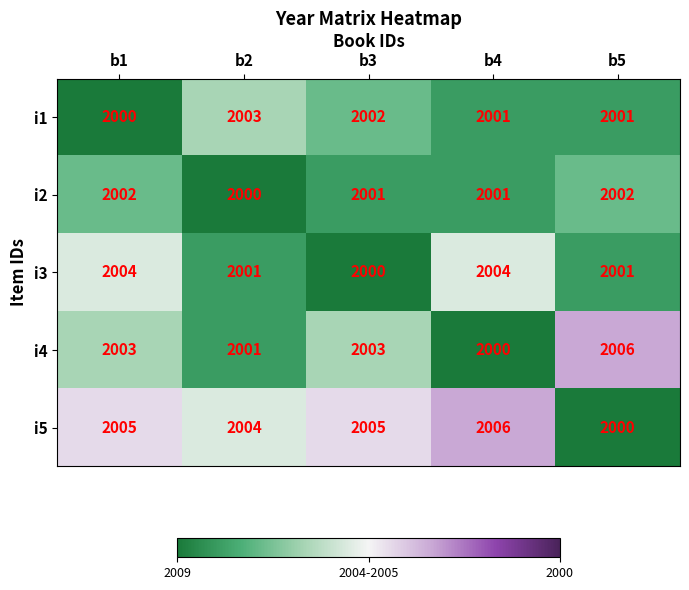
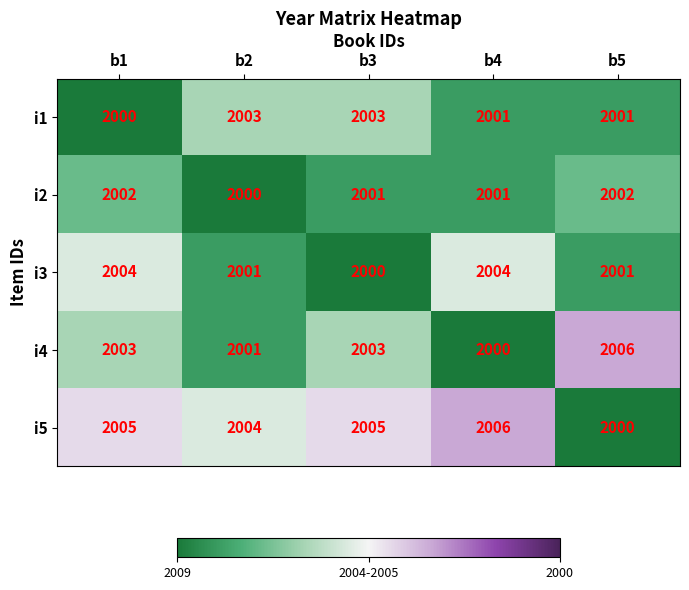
i1, b3: 2002 -> 2003
